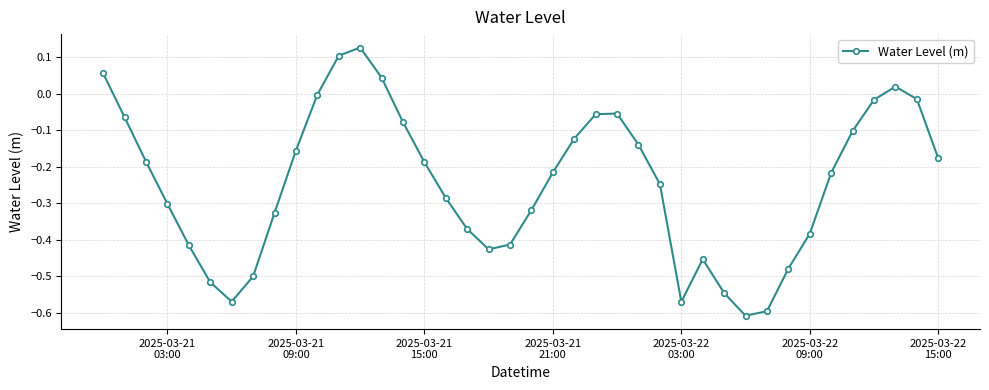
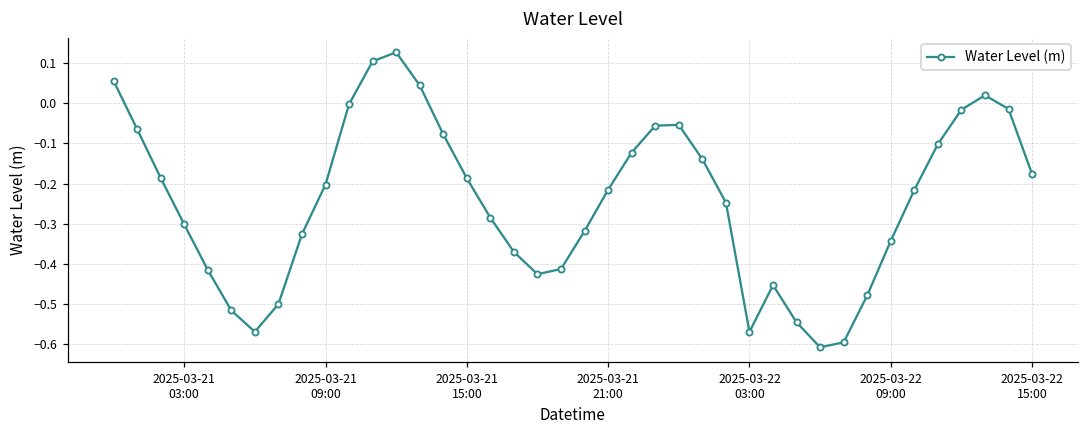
2025-03-21 09:00: -0.16 -> -0.20
2025-03-22 09:00: -0.38 -> -0.34
